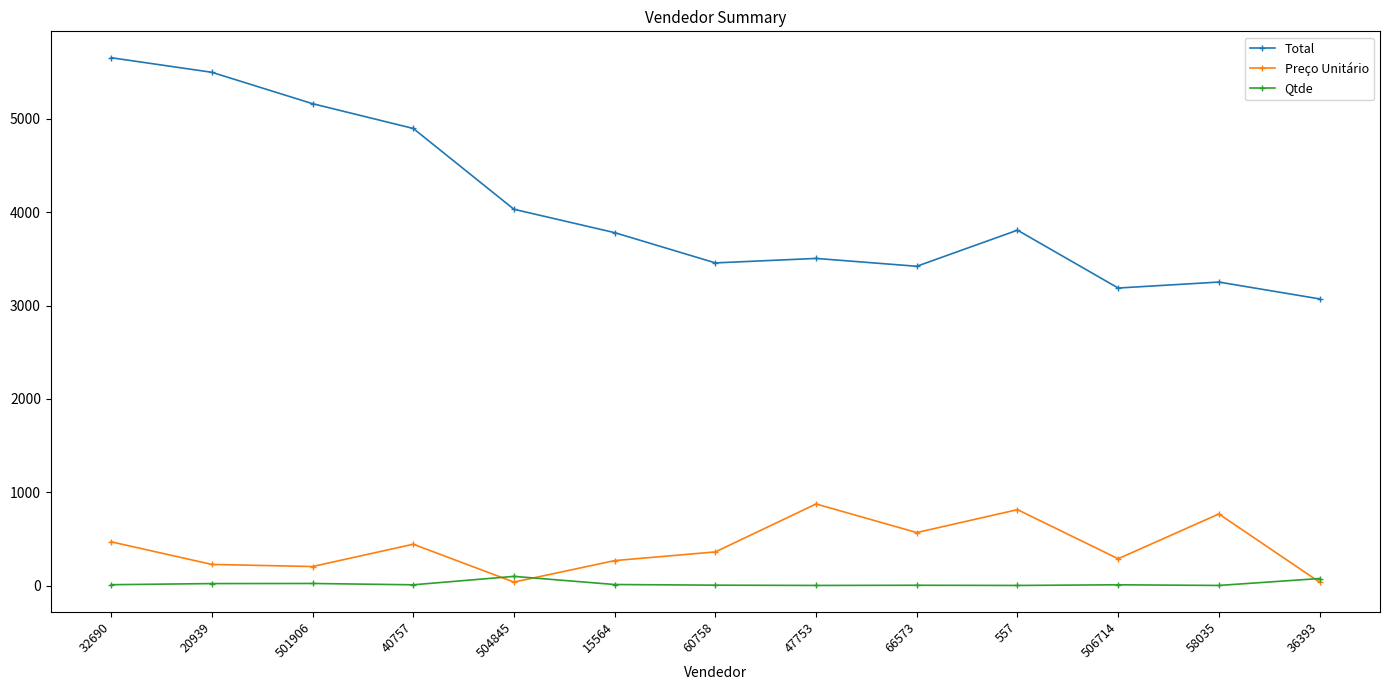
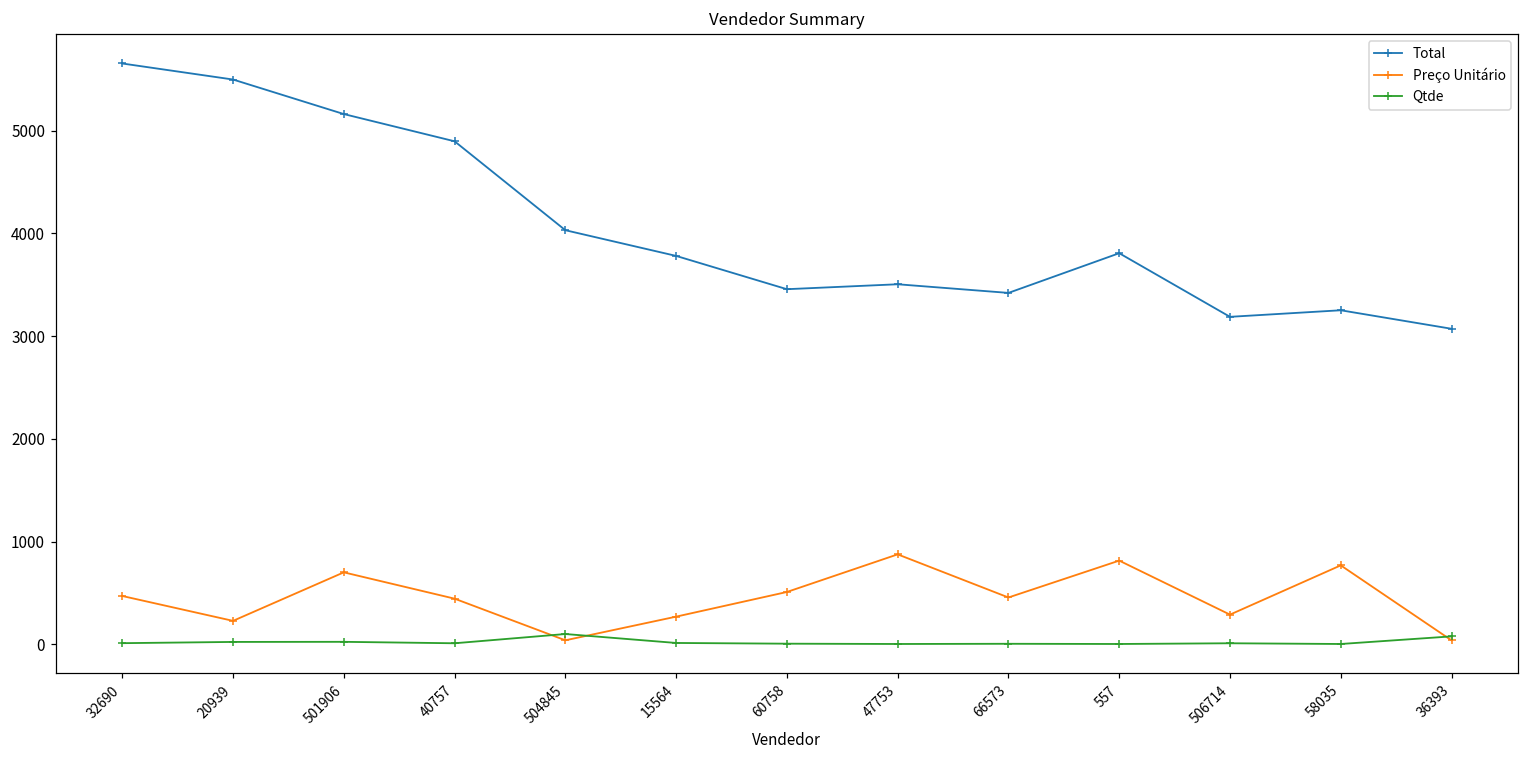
Preço Unitário, 501906: 200 -> 700
Preço Unitário, 60758: 400 -> 500
Preço Unitário, 66573: 600 -> 500
